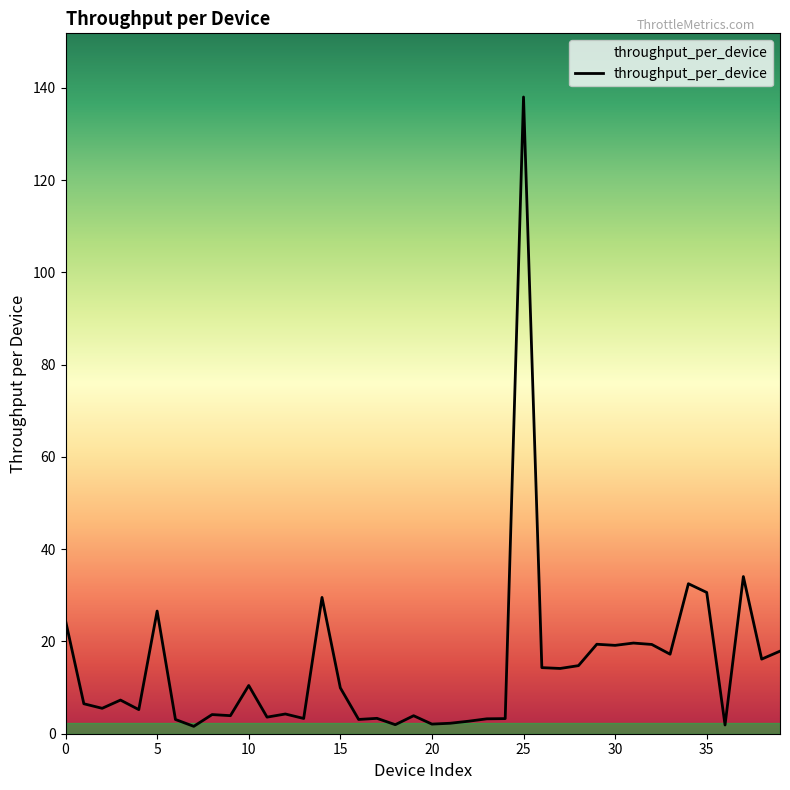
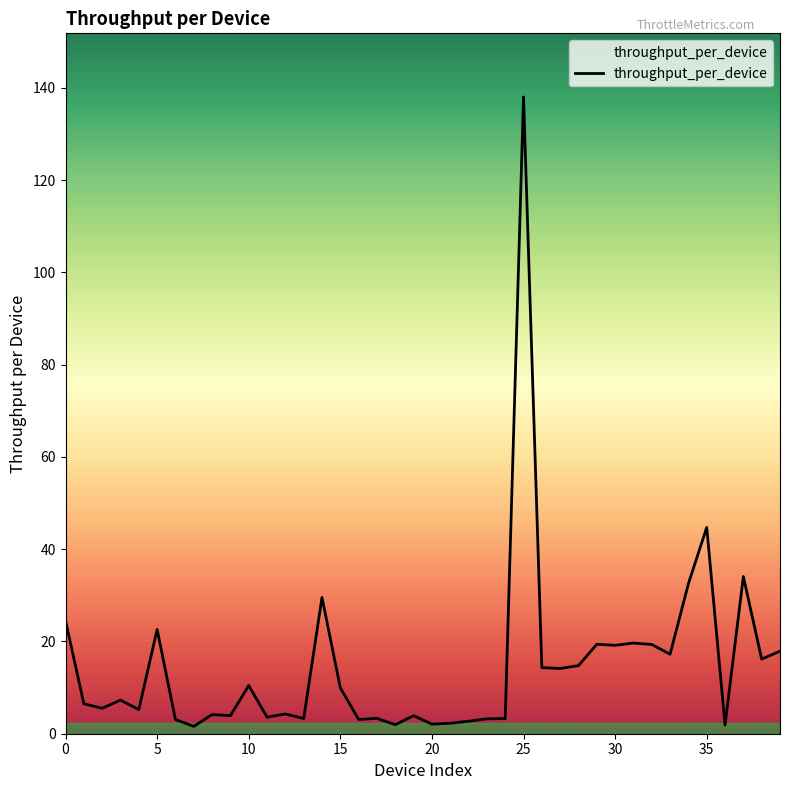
5: 27 -> 23
35: 31 -> 45
